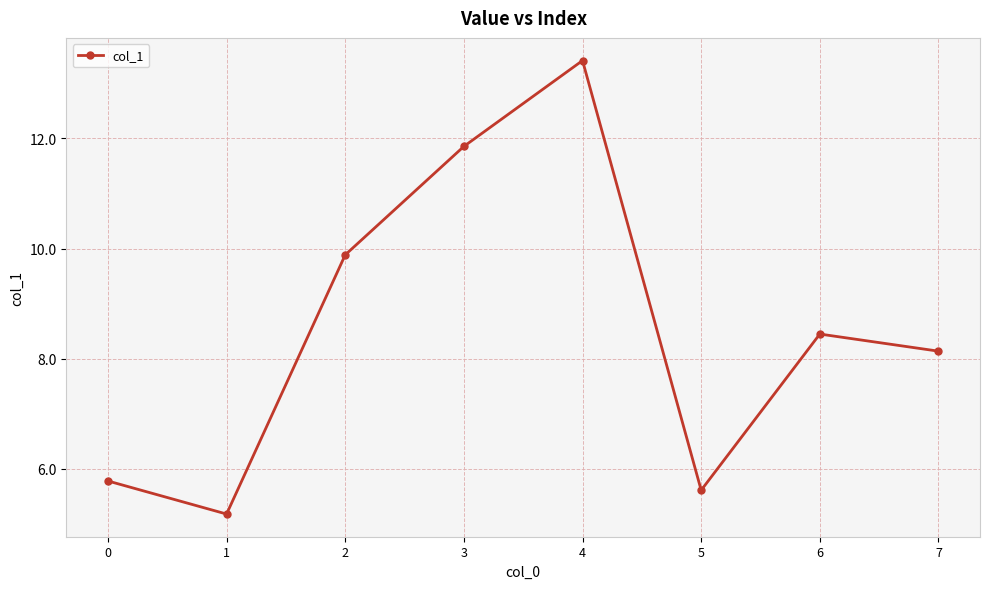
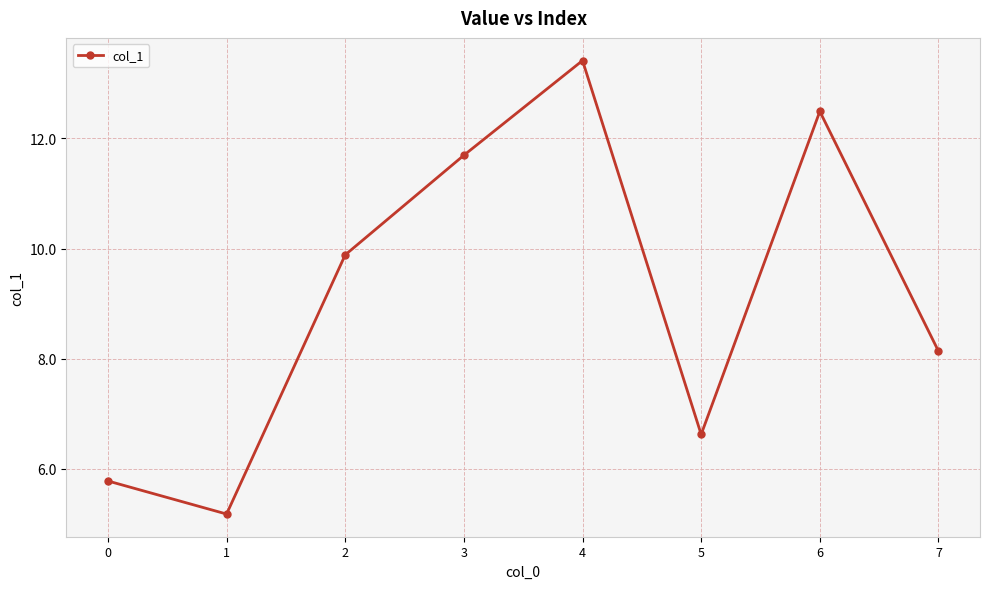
3: 11.9 -> 11.7
5: 5.6 -> 6.6
6: 8.4 -> 12.5
